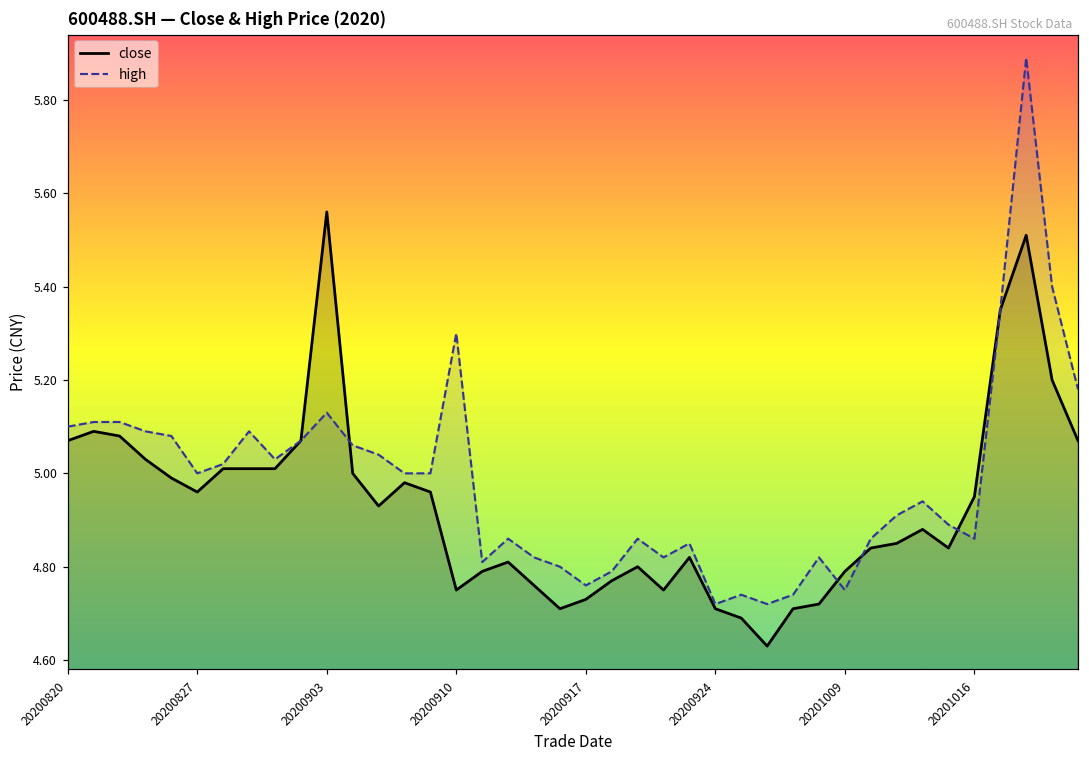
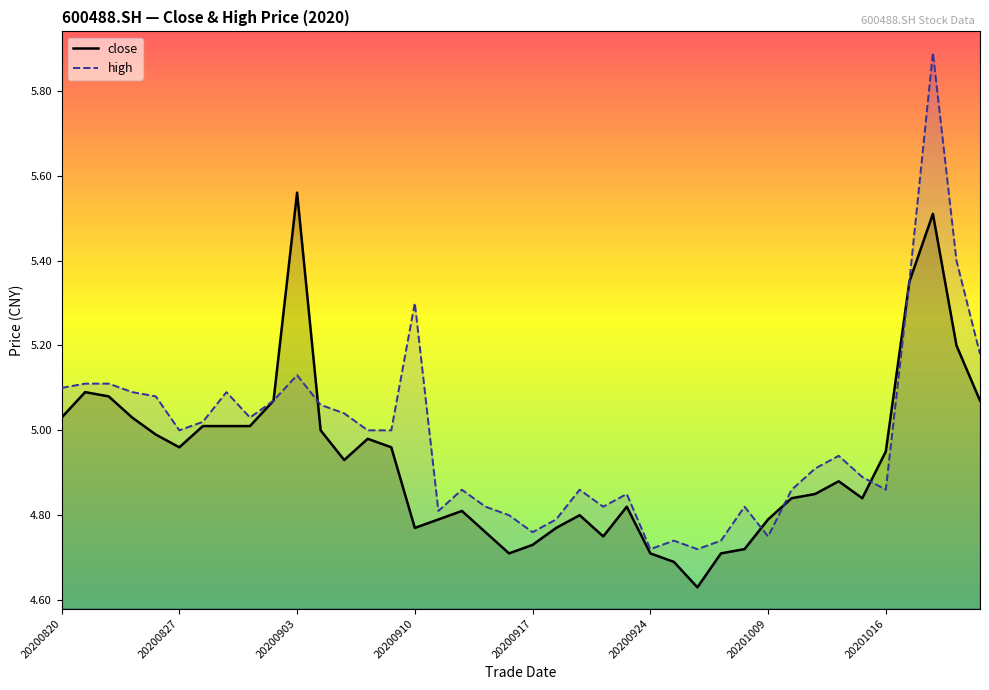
close, 20200820: 5.07 -> 5.03
close, 20200910: 4.75 -> 4.77
